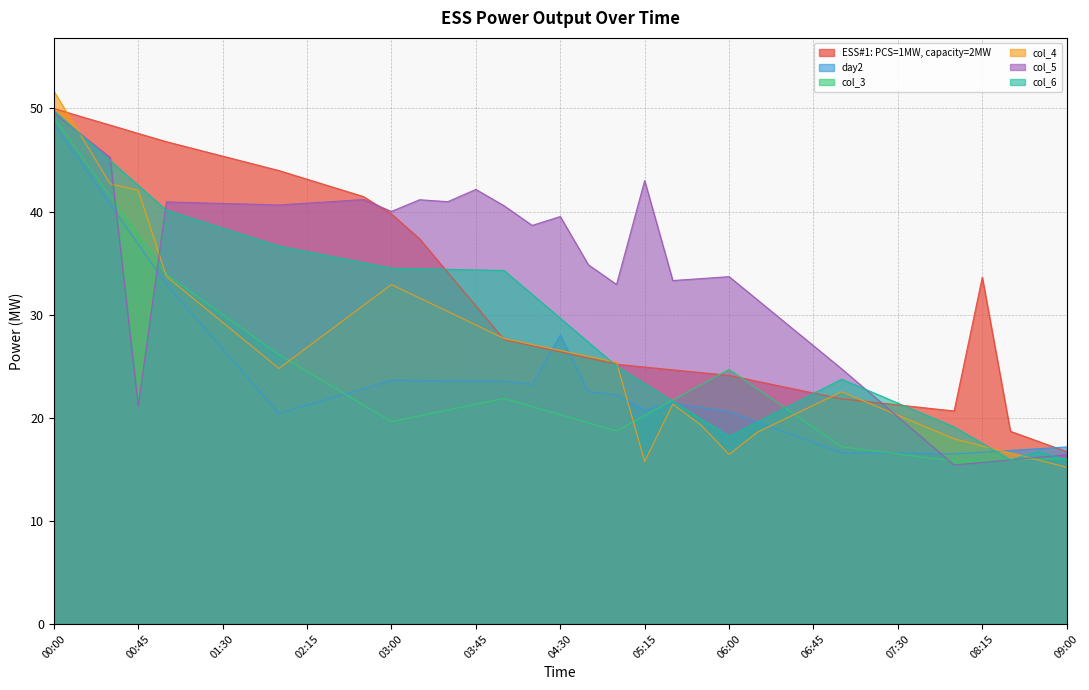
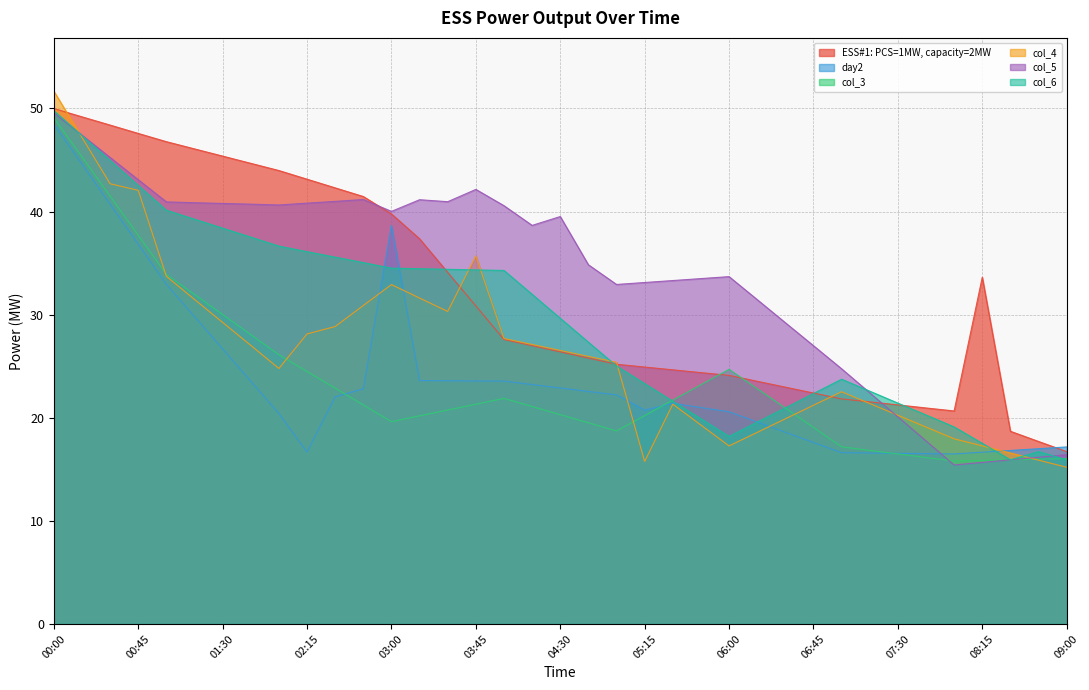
col_5, 00:45: 21.2 -> 43.1
day2, 02:15: 21.2 -> 16.7
col_4, 02:15: 26.8 -> 28.1
day2, 03:00: 23.6 -> 38.7
col_4, 03:45: 29.0 -> 35.7
day2, 04:30: 28.0 -> 22.9
col_5, 05:15: 43.0 -> 33.1
col_4, 06:00: 16.4 -> 17.3
